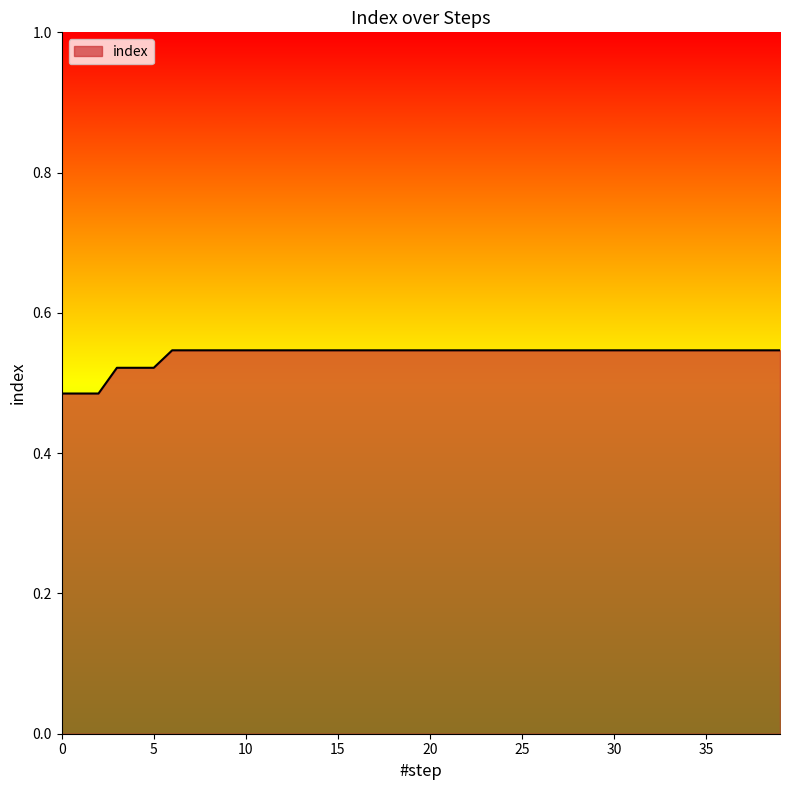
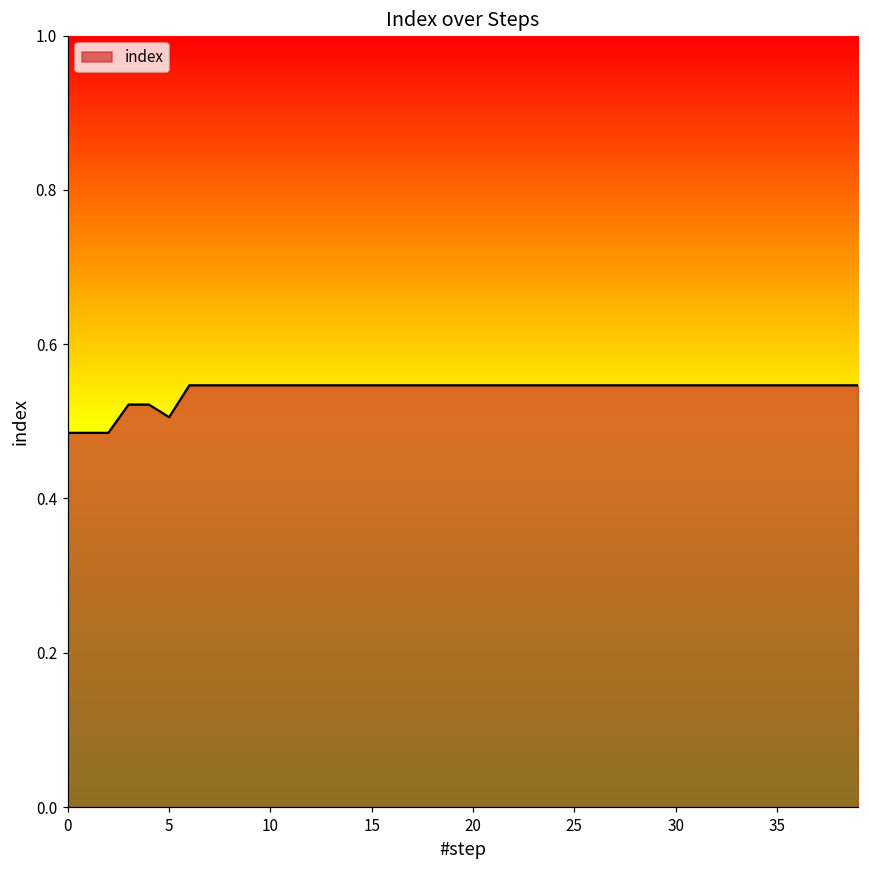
5: 0.52 -> 0.51
